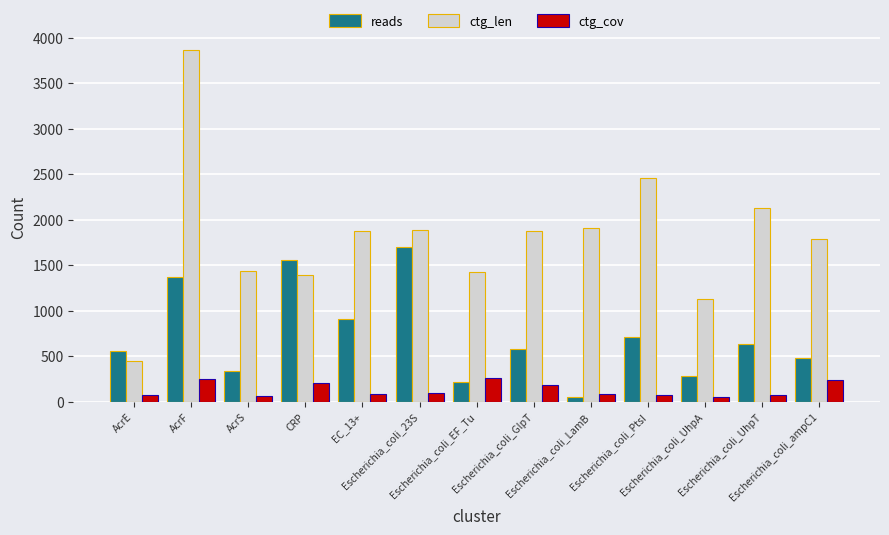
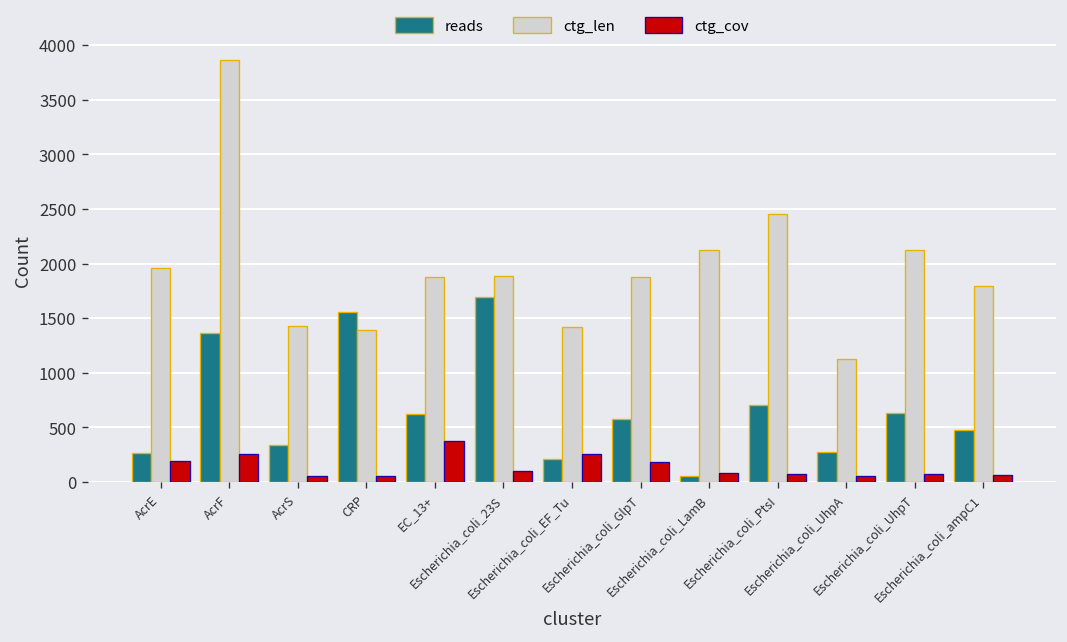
reads, AcrE: 600 -> 300
ctg_len, AcrE: 500 -> 2000
ctg_cov, AcrE: 100 -> 200
ctg_cov, CRP: 200 -> 100
reads, EC_13+: 900 -> 600
ctg_cov, EC_13+: 100 -> 400
ctg_len, Escherichia_coli_LamB: 1900 -> 2100
ctg_cov, Escherichia_coli_ampC1: 200 -> 100
